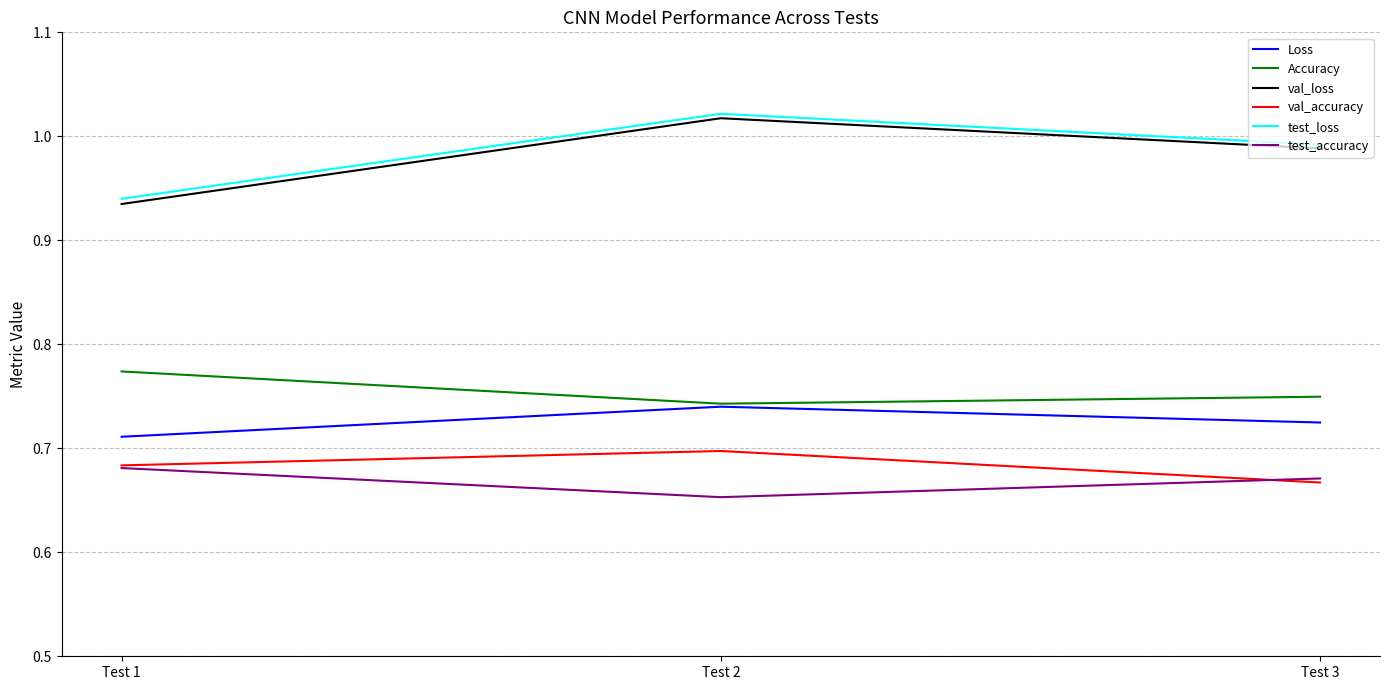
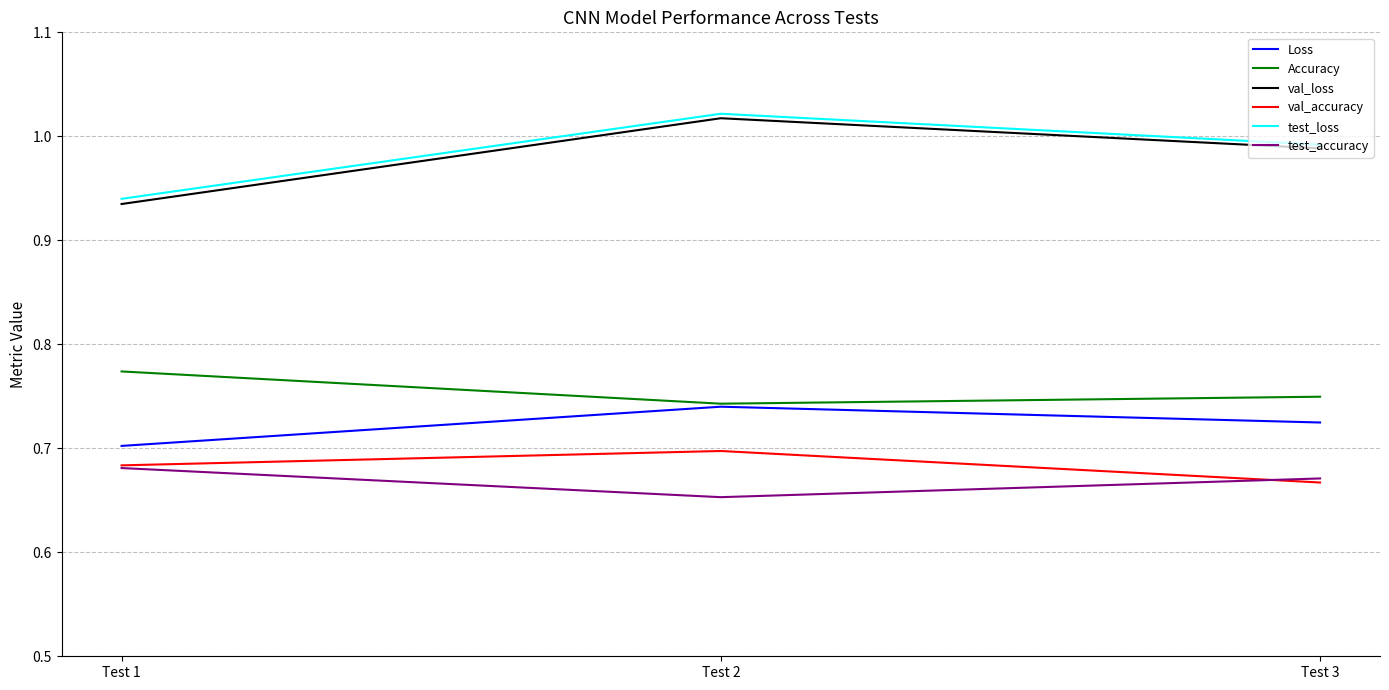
Loss, Test 1: 0.711 -> 0.702
